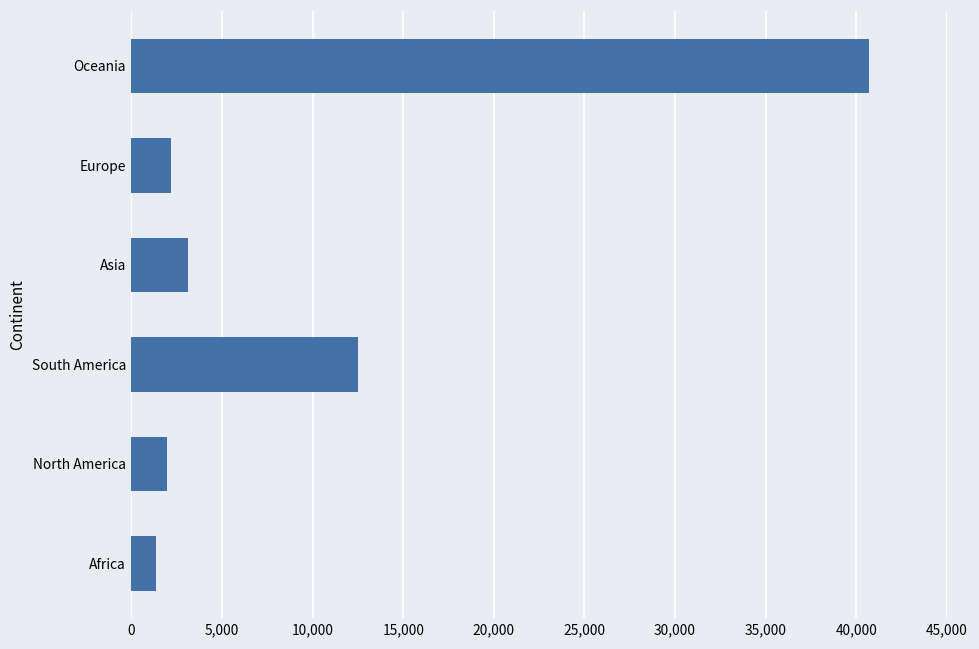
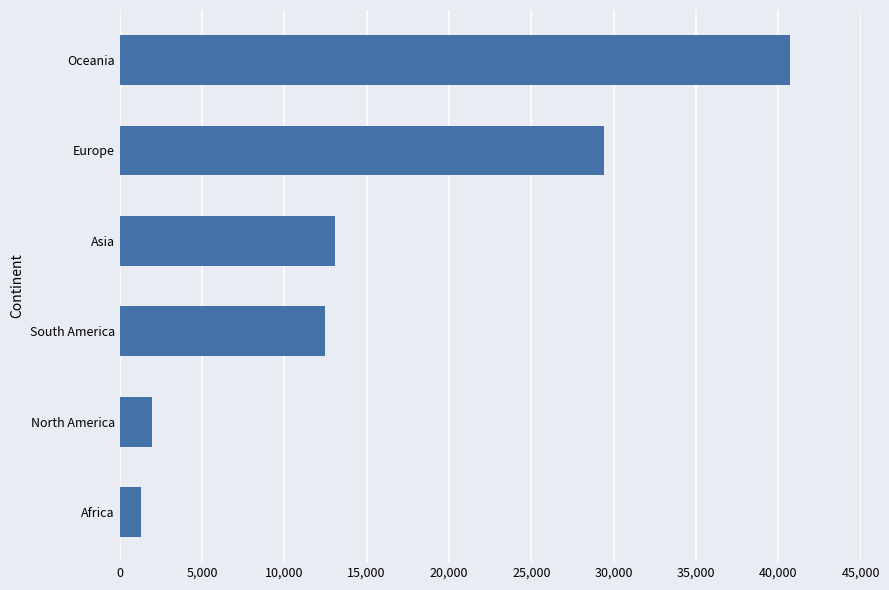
Europe: 2,200 -> 29,400
Asia: 3,100 -> 13,100
